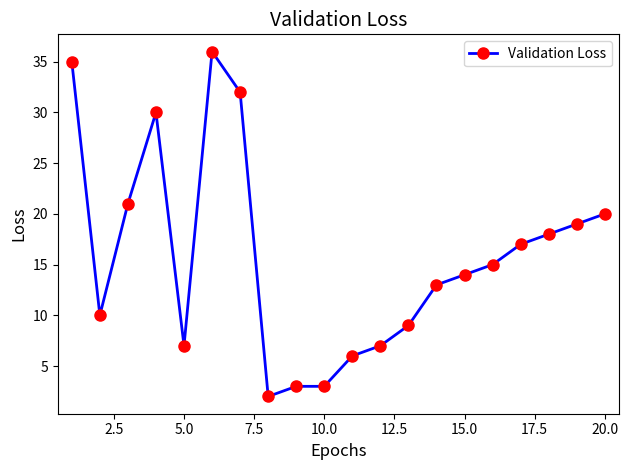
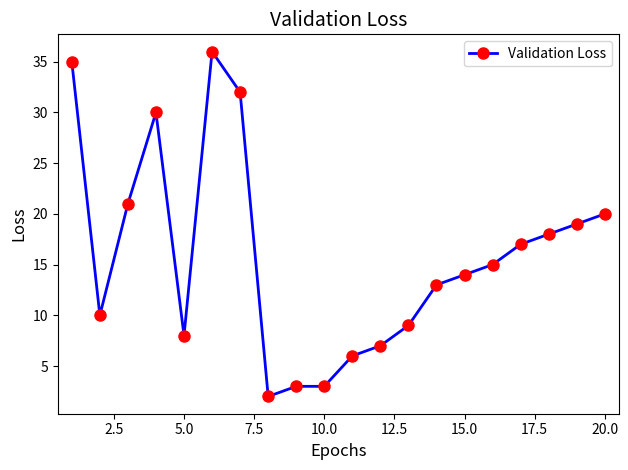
5.0: 7 -> 8
